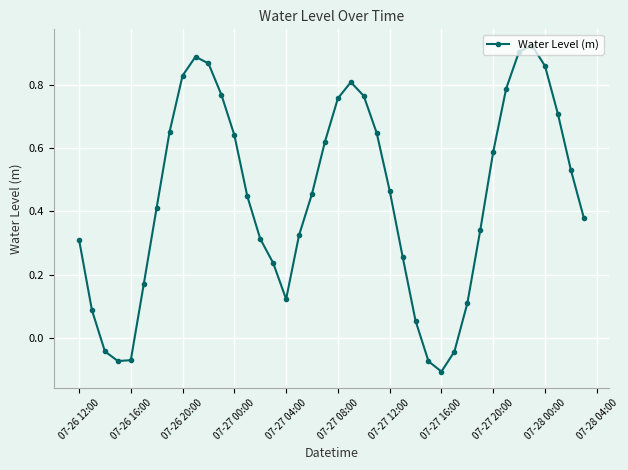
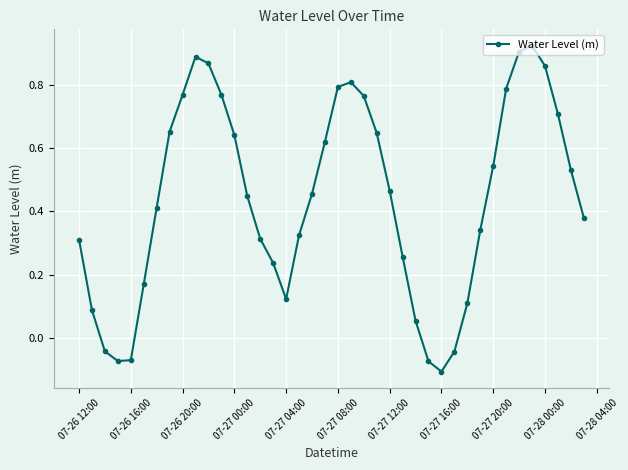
07-26 20:00: 0.83 -> 0.77
07-27 08:00: 0.76 -> 0.79
07-27 20:00: 0.59 -> 0.54
